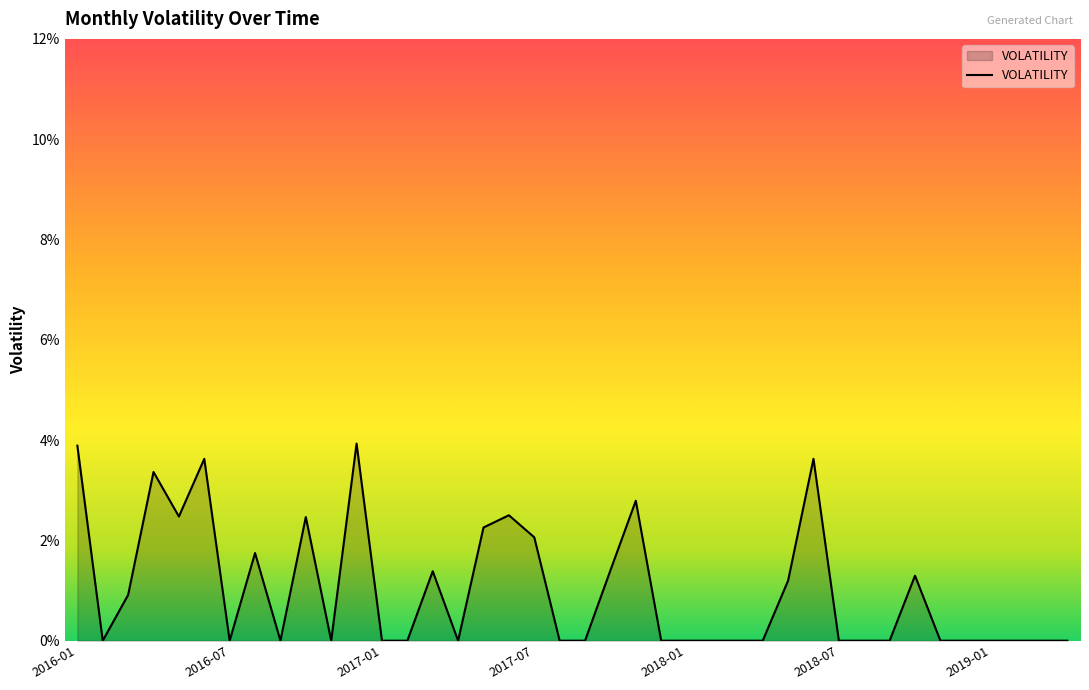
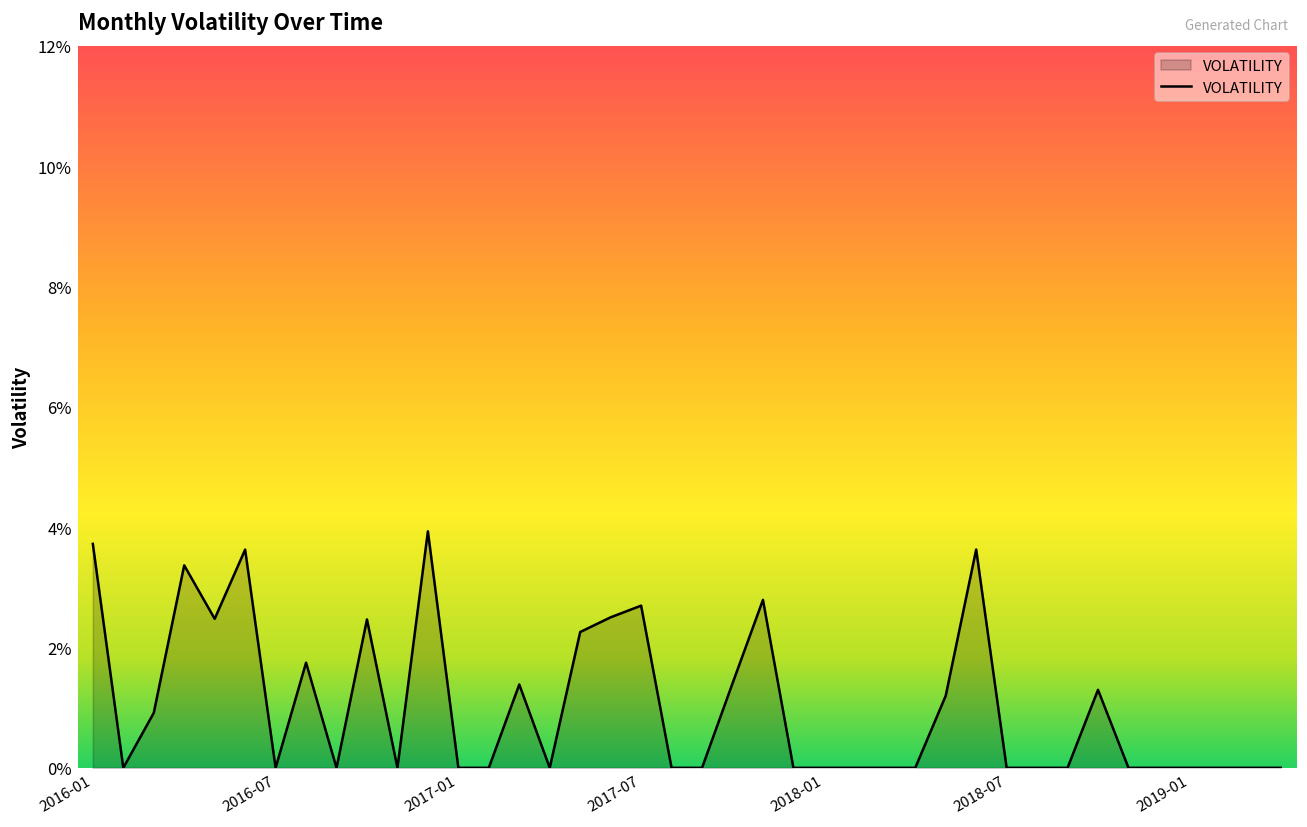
2016-01: 3.9% -> 3.7%
2017-07: 2.1% -> 2.7%
